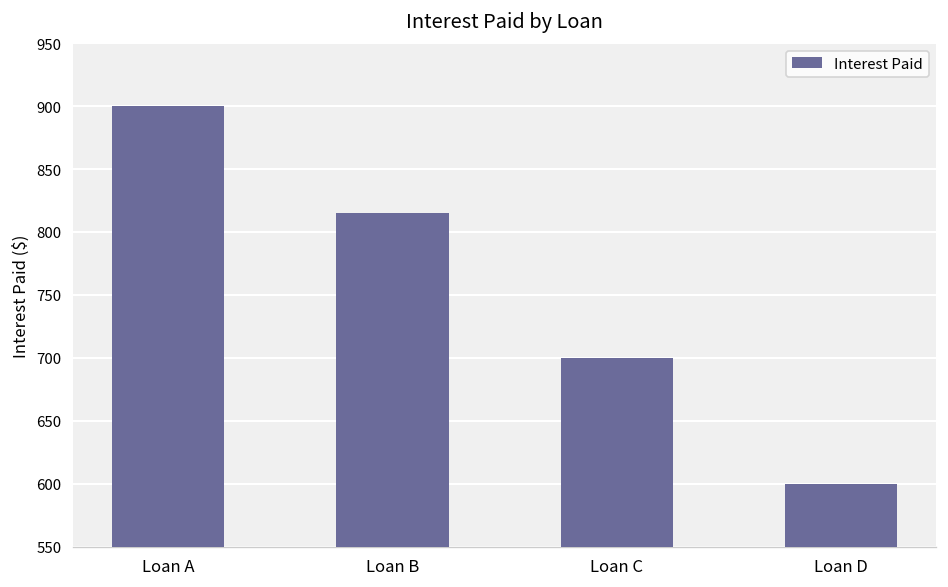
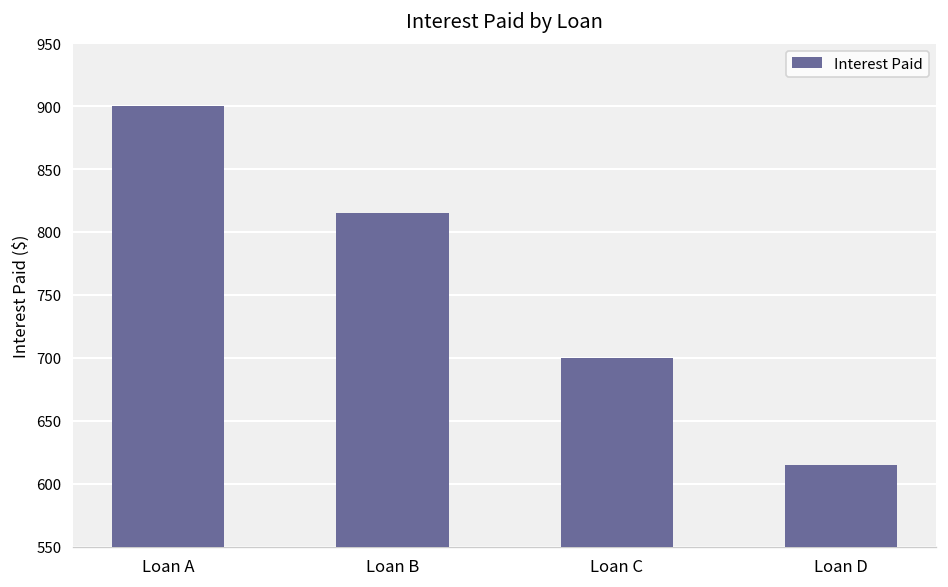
Loan D: 600 -> 615
